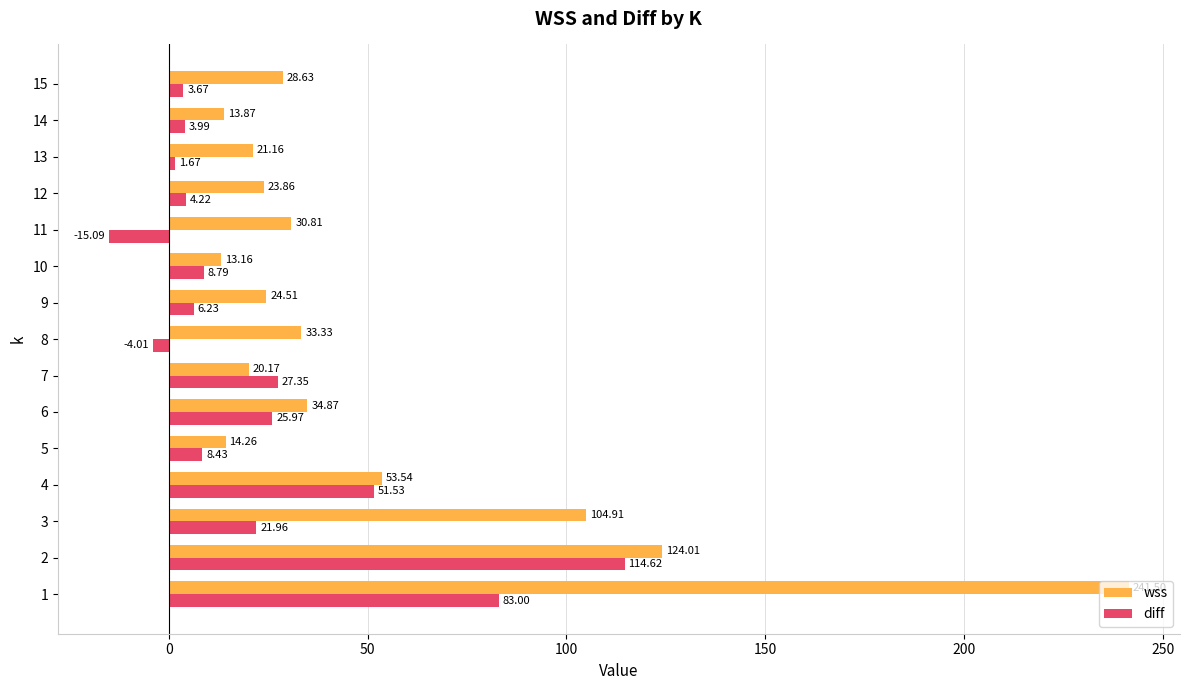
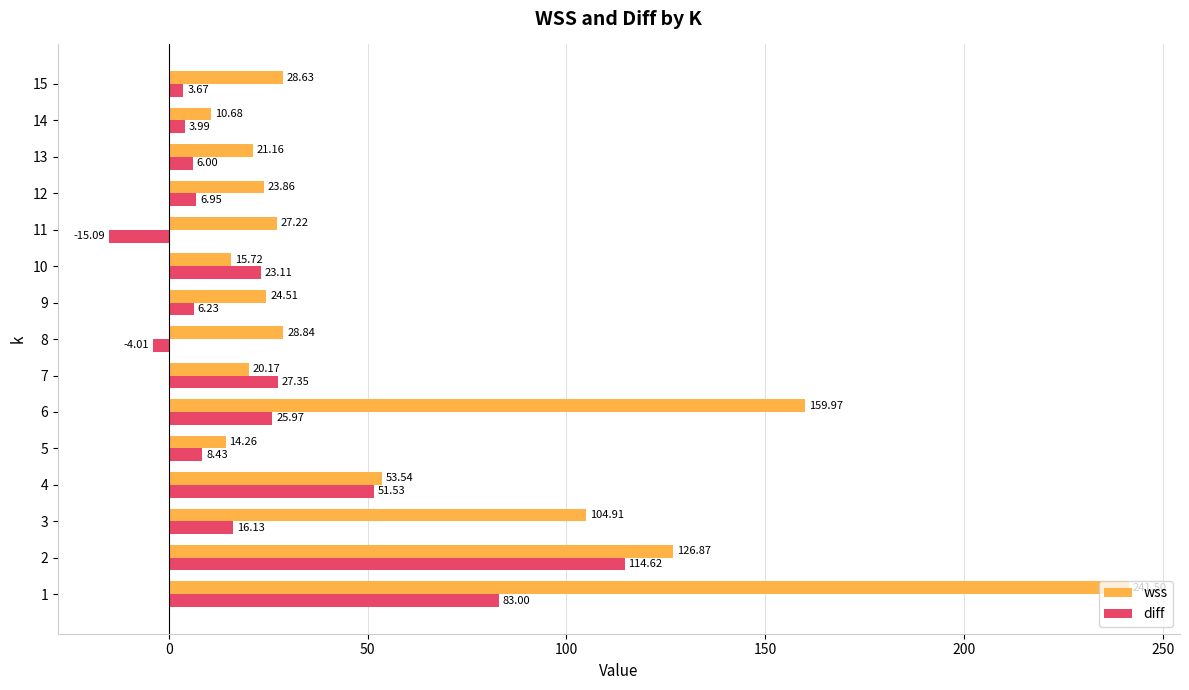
wss, 14: 13.87 -> 10.68
diff, 13: 1.67 -> 6.00
diff, 12: 4.22 -> 6.95
wss, 11: 30.81 -> 27.22
wss, 10: 13.16 -> 15.72
diff, 10: 8.79 -> 23.11
wss, 8: 33.33 -> 28.84
wss, 6: 34.87 -> 159.97
diff, 3: 21.96 -> 16.13
wss, 2: 124.01 -> 126.87
